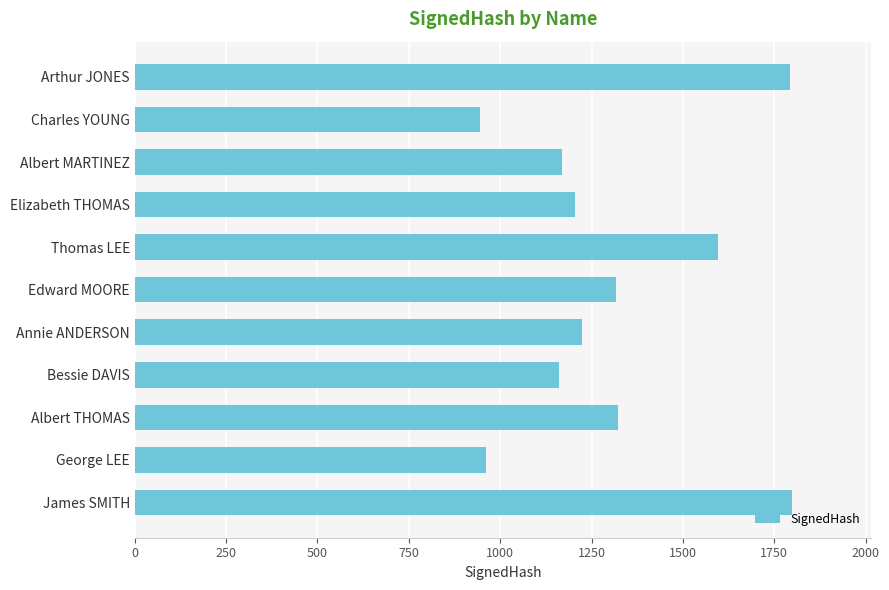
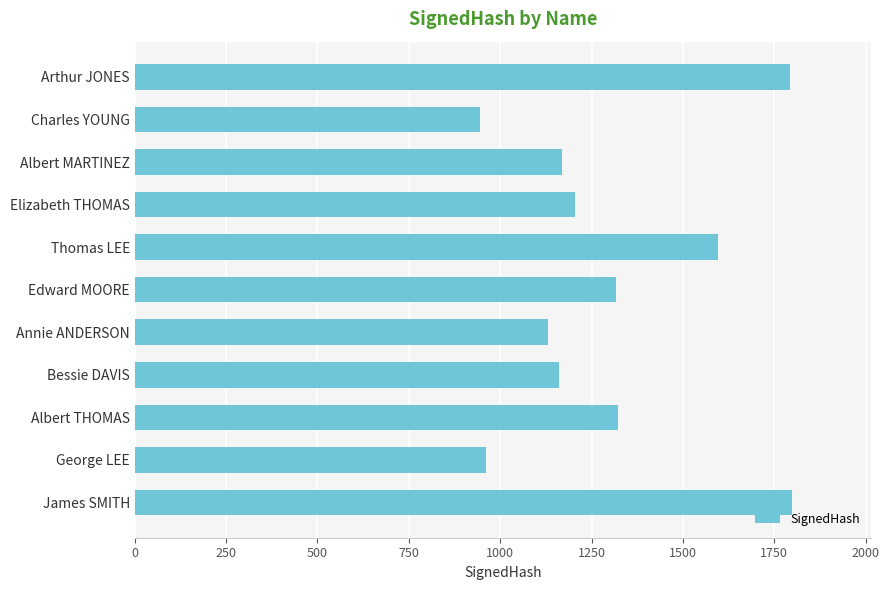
Annie ANDERSON: 1230 -> 1130
